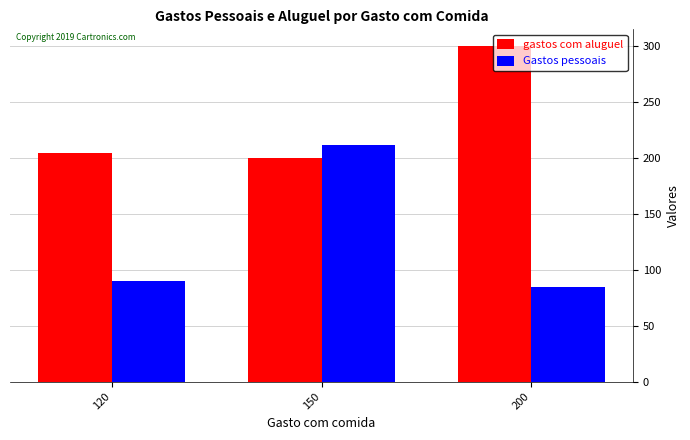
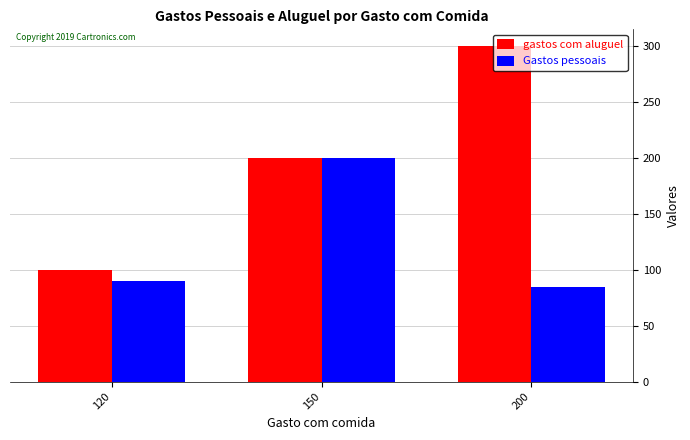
gastos com aluguel, 120: 204 -> 100
Gastos pessoais, 150: 212 -> 200
